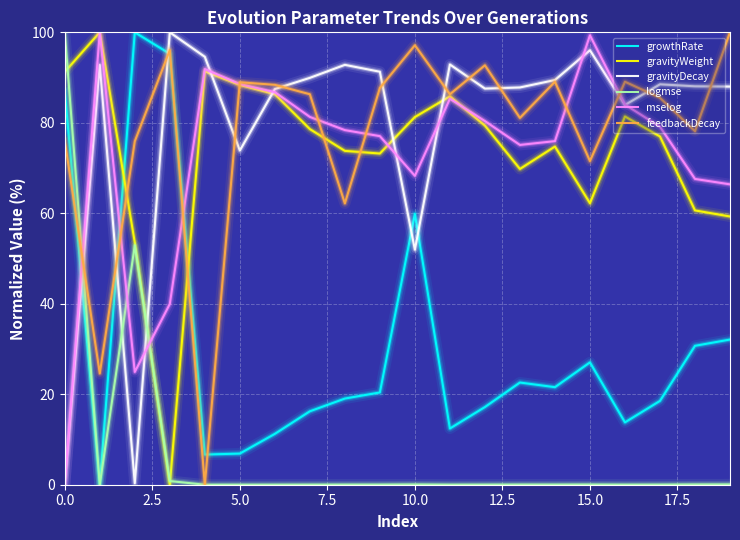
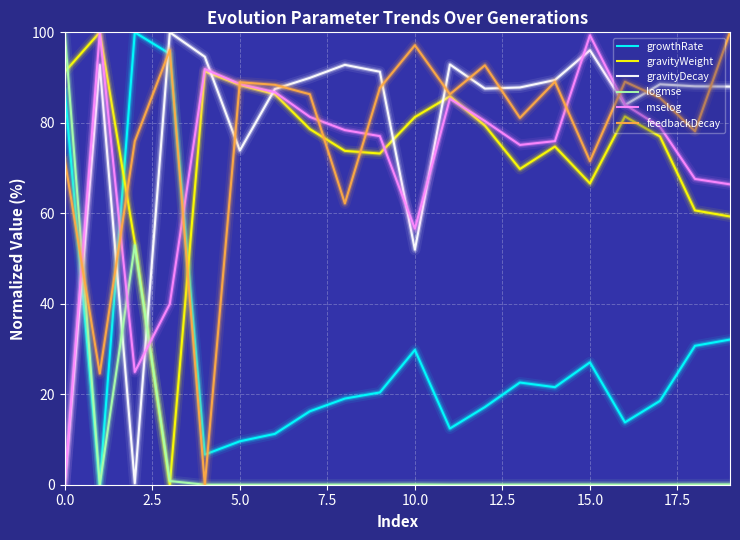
feedbackDecay, 0.0: 76 -> 72
growthRate, 5.0: 7 -> 10
growthRate, 10.0: 60 -> 30
mselog, 10.0: 68 -> 57
gravityWeight, 15.0: 62 -> 67
